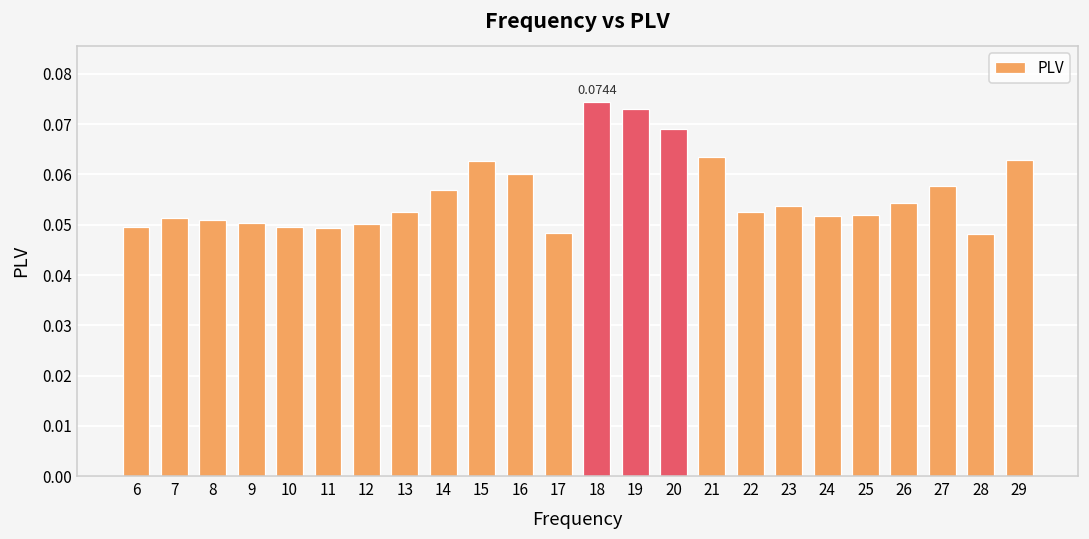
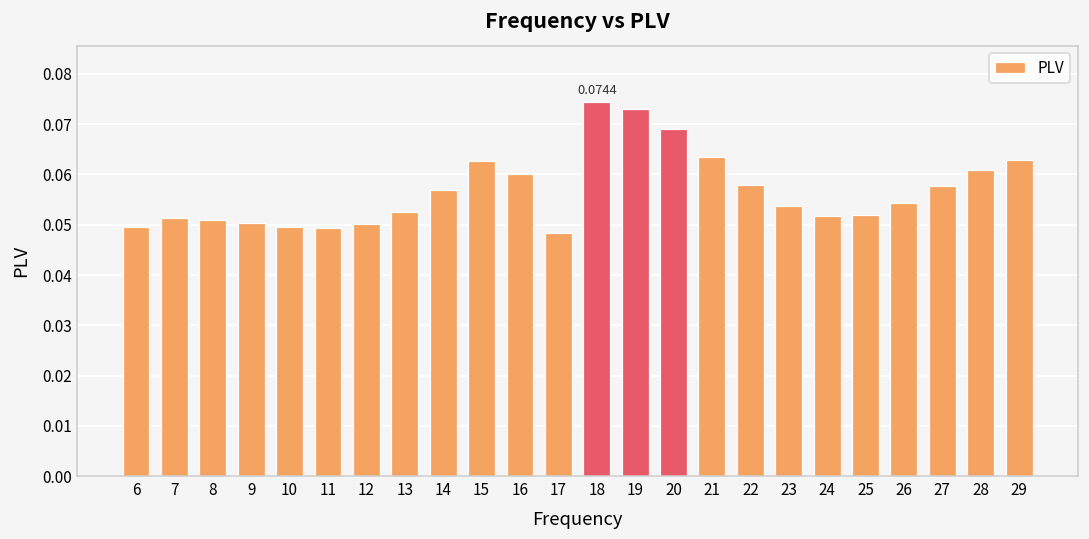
22: 0.053 -> 0.058
28: 0.048 -> 0.061
